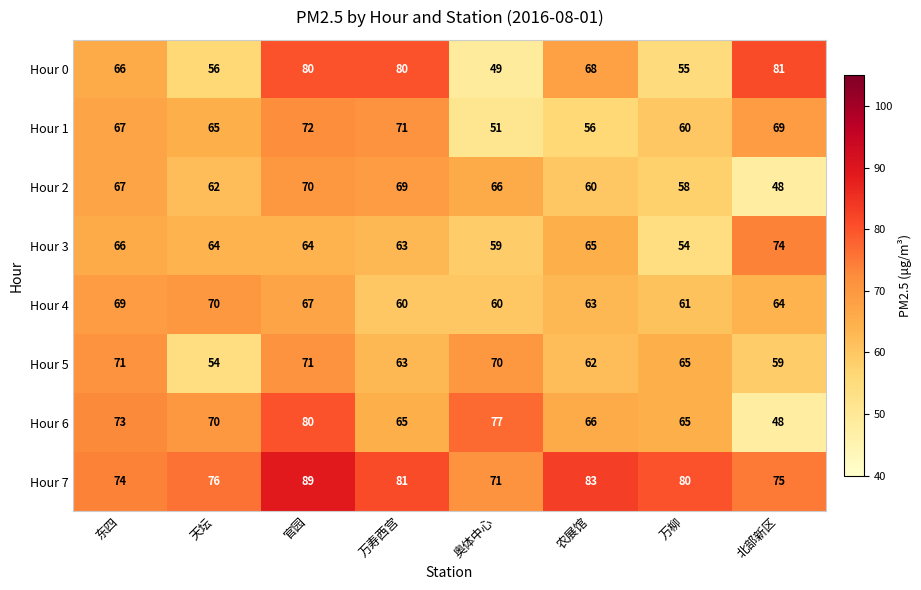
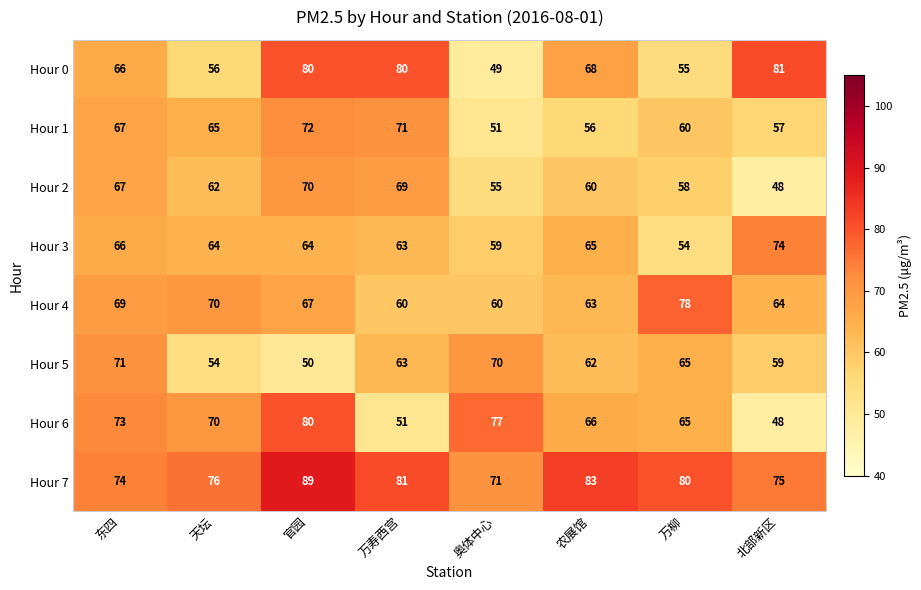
Hour 1, 北部新区: 69 -> 57
Hour 2, 奥体中心: 66 -> 55
Hour 4, 万柳: 61 -> 78
Hour 5, 官园: 71 -> 50
Hour 6, 万寿西宫: 65 -> 51
